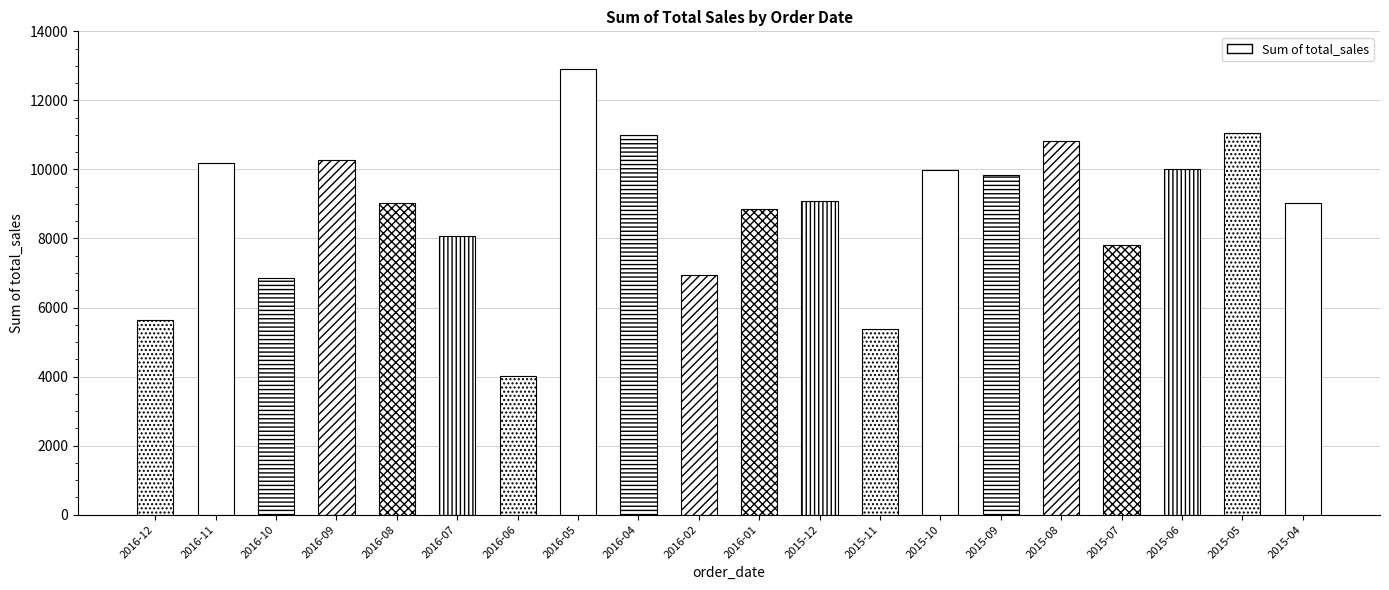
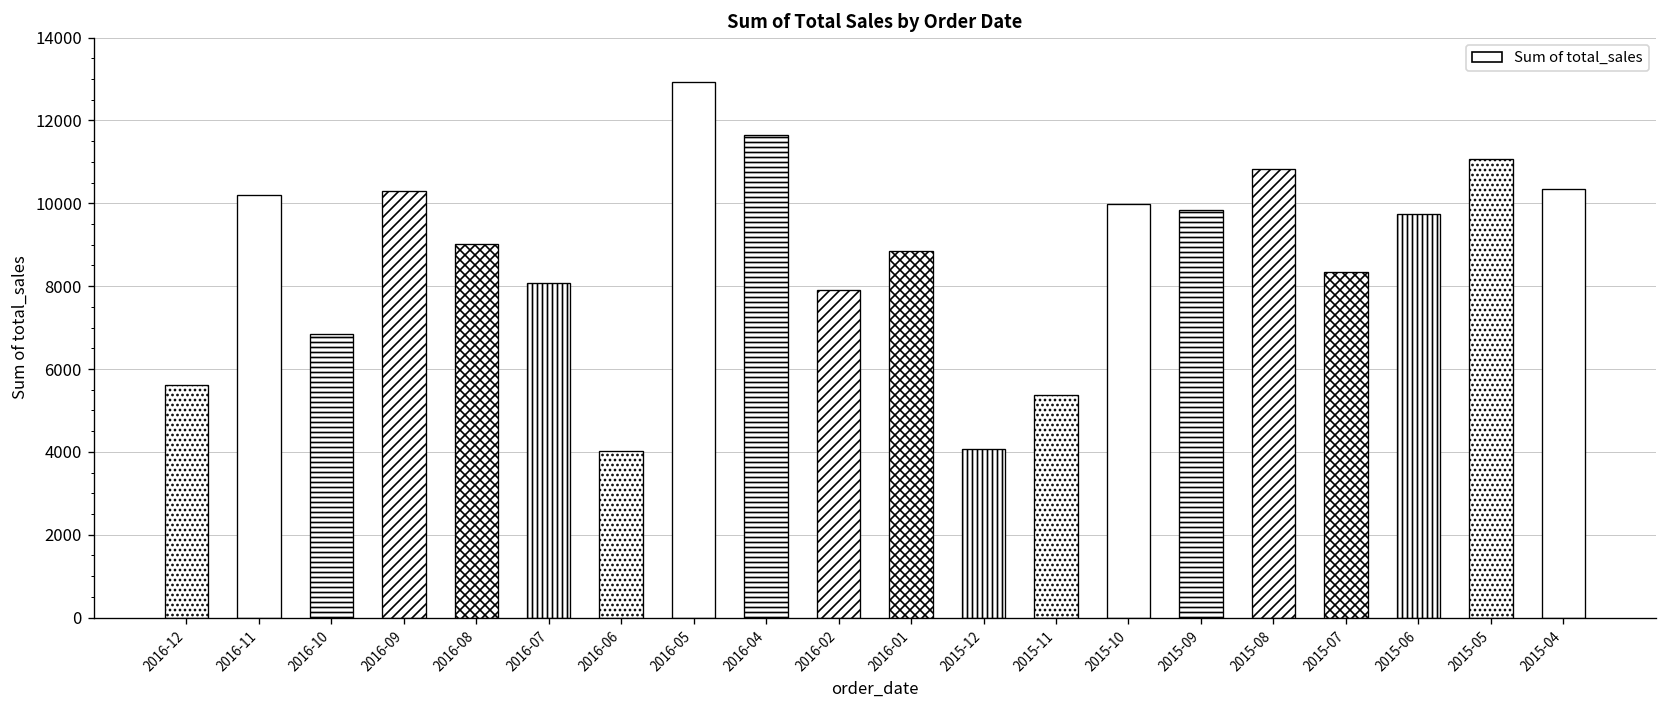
2016-04: 11000 -> 11600
2016-02: 7000 -> 7900
2015-12: 9100 -> 4100
2015-07: 7800 -> 8300
2015-06: 10000 -> 9800
2015-04: 9000 -> 10400
